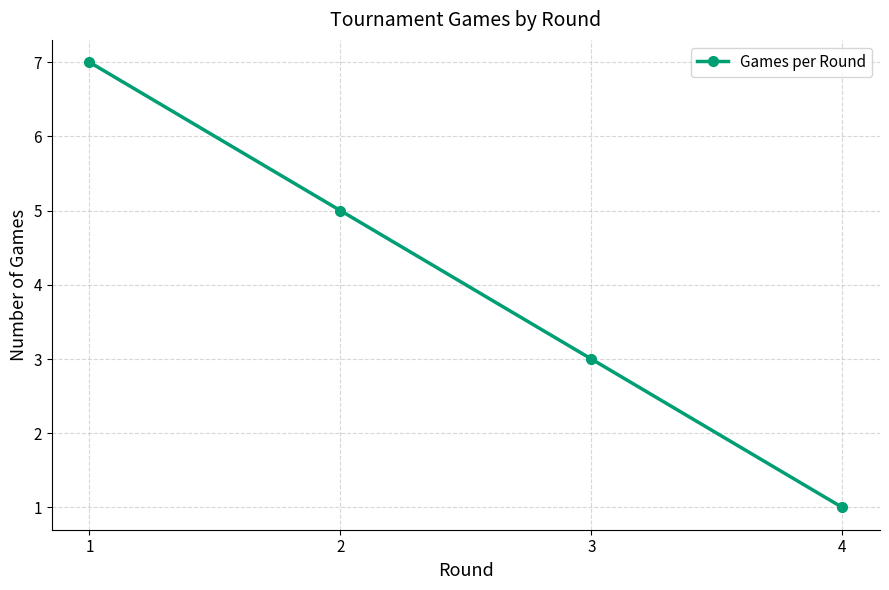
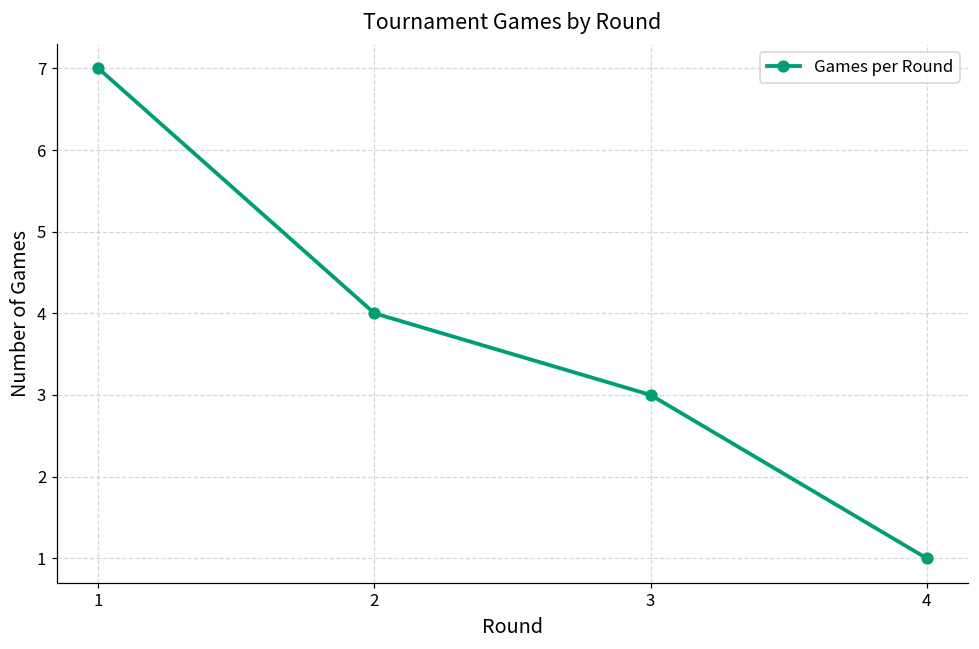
2: 5 -> 4
